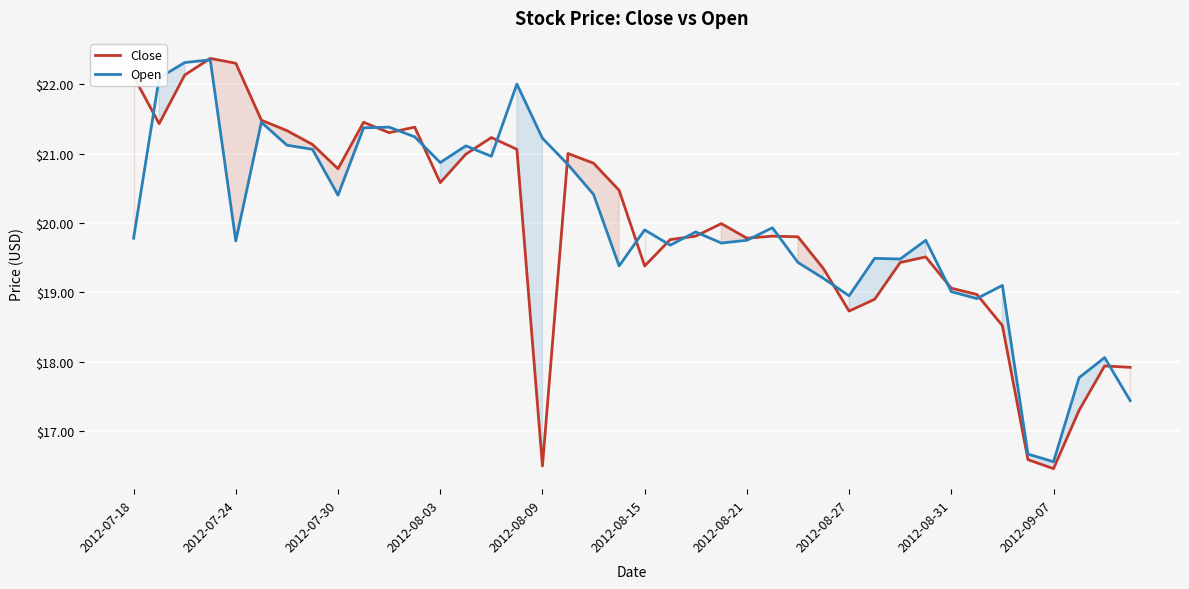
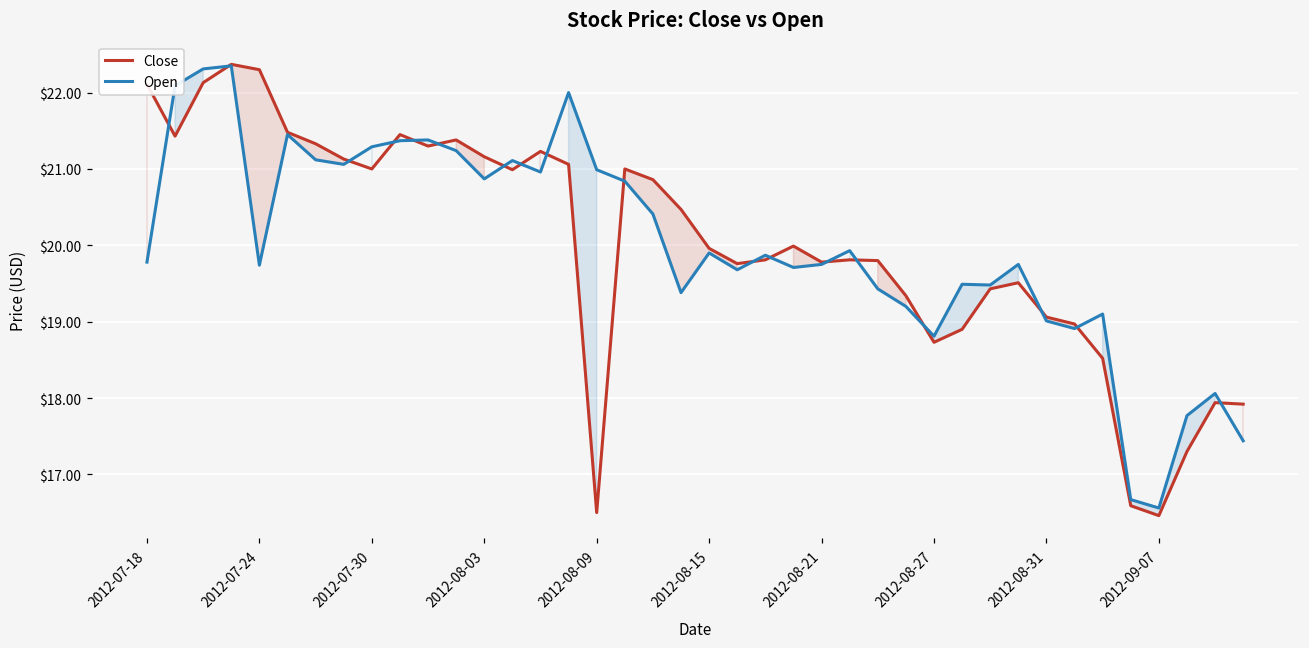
Close, 2012-07-30: $20.8 -> $21.0
Open, 2012-07-30: $20.4 -> $21.3
Close, 2012-08-03: $20.6 -> $21.2
Open, 2012-08-09: $21.2 -> $21.0
Close, 2012-08-15: $19.4 -> $20.0
Open, 2012-08-27: $19.0 -> $18.8
